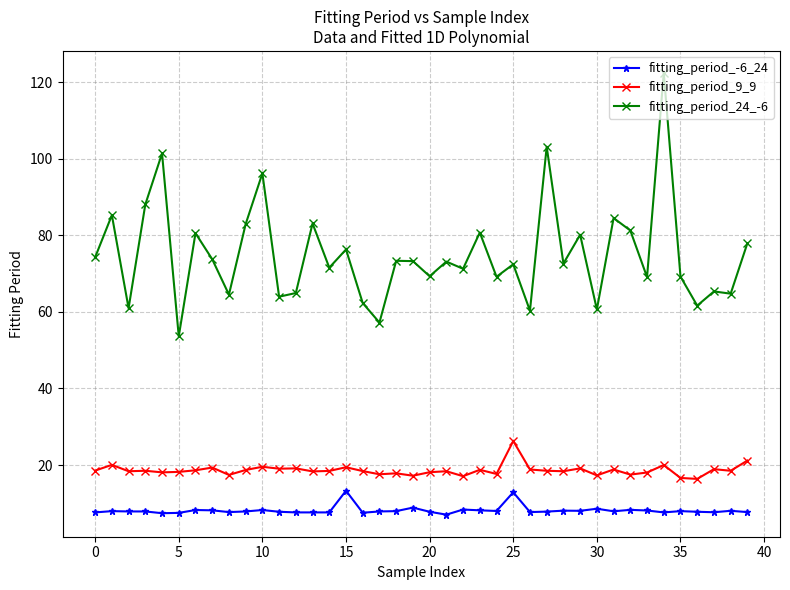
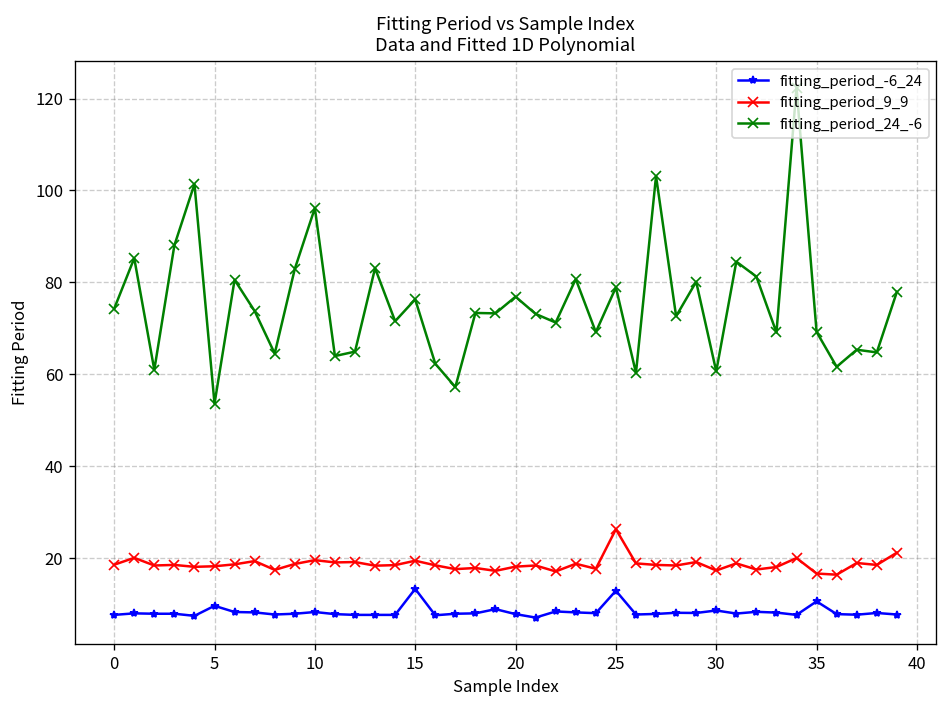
fitting_period_-6_24, 5: 8 -> 10
fitting_period_24_-6, 20: 69 -> 77
fitting_period_24_-6, 25: 72 -> 79
fitting_period_-6_24, 35: 8 -> 11
